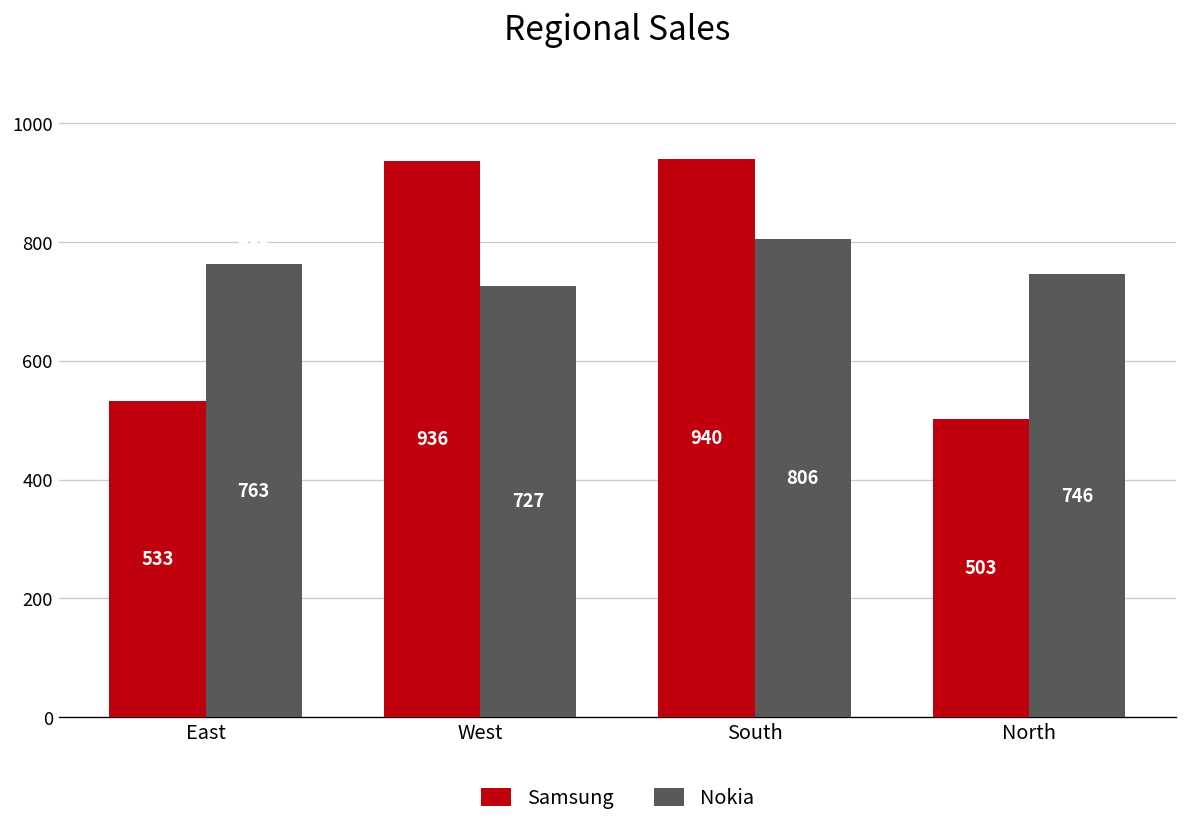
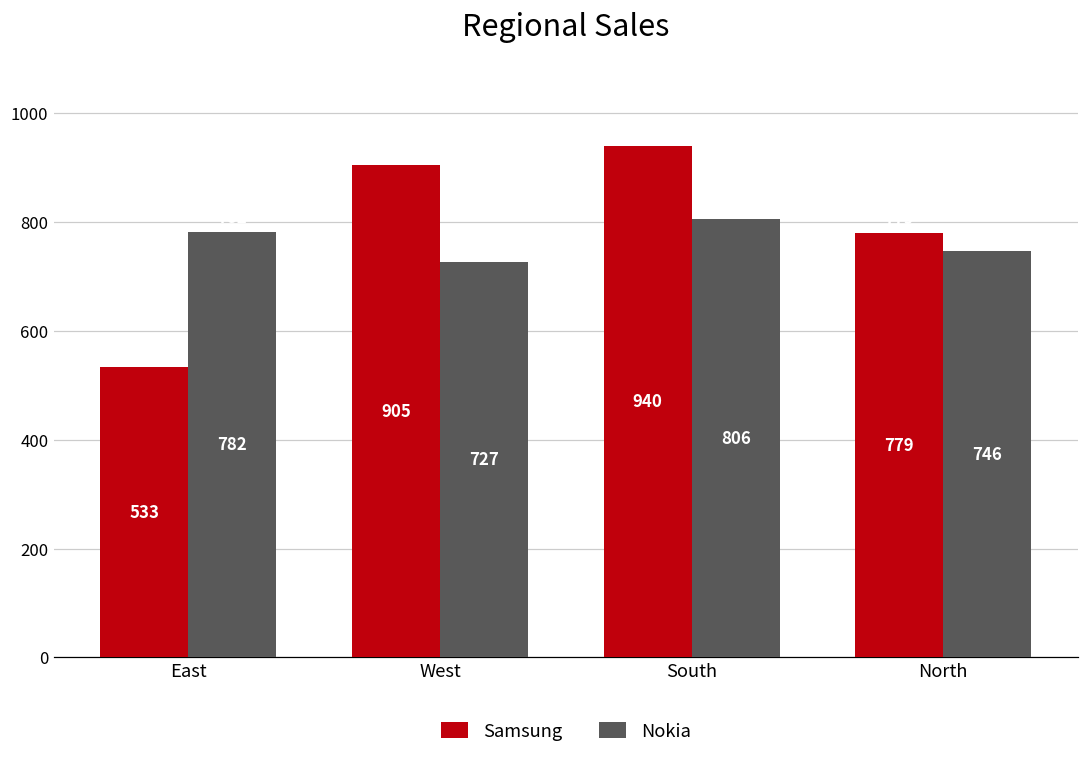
Nokia, East: 763 -> 782
Samsung, West: 936 -> 905
Samsung, North: 503 -> 779
